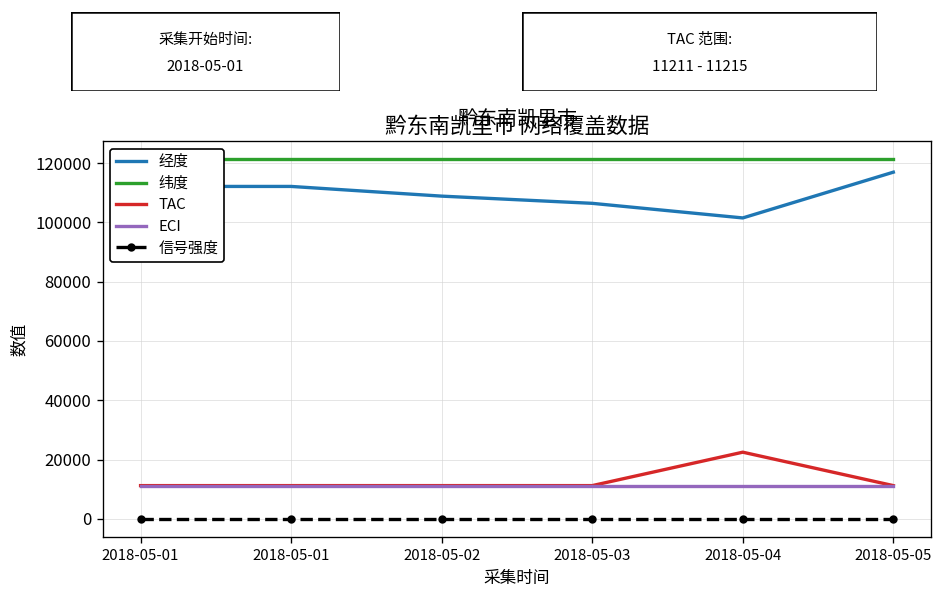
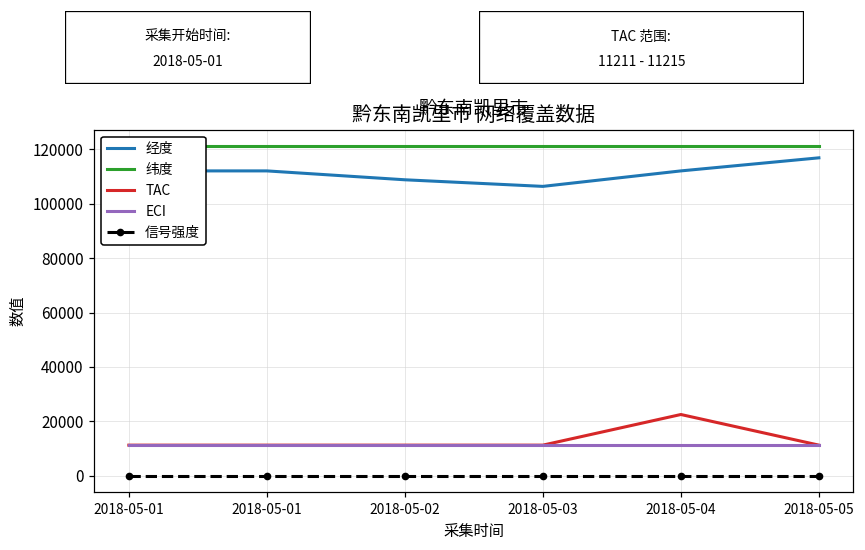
经度, 2018-05-04: 101000 -> 112000
